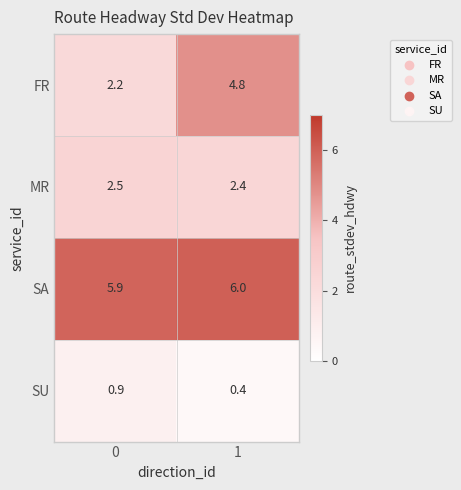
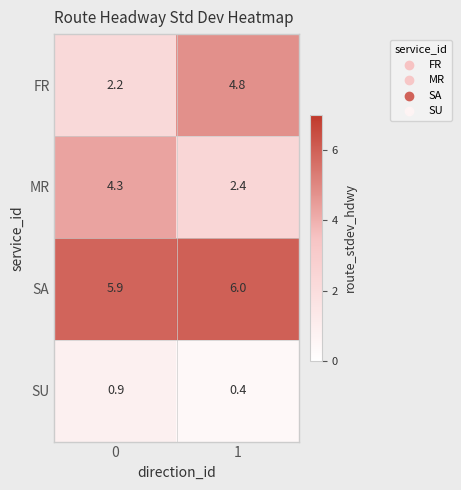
MR, 0: 2.5 -> 4.3
